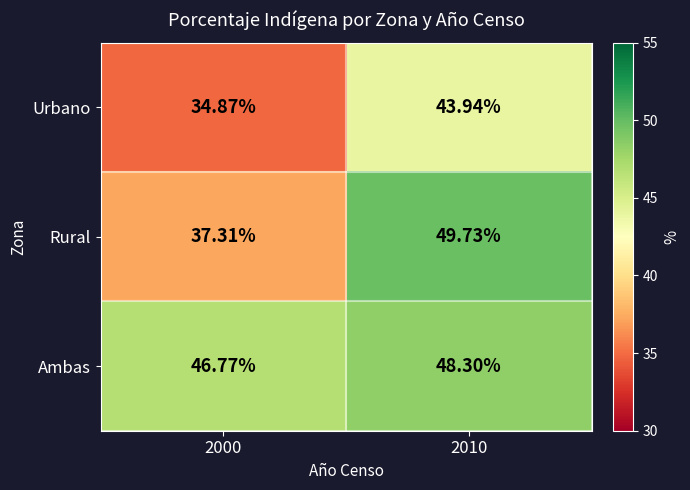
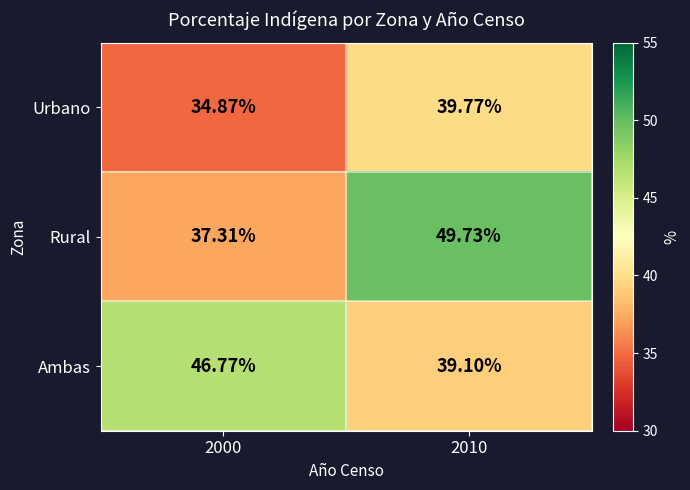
Urbano, 2010: 43.94% -> 39.77%
Ambas, 2010: 48.30% -> 39.10%
